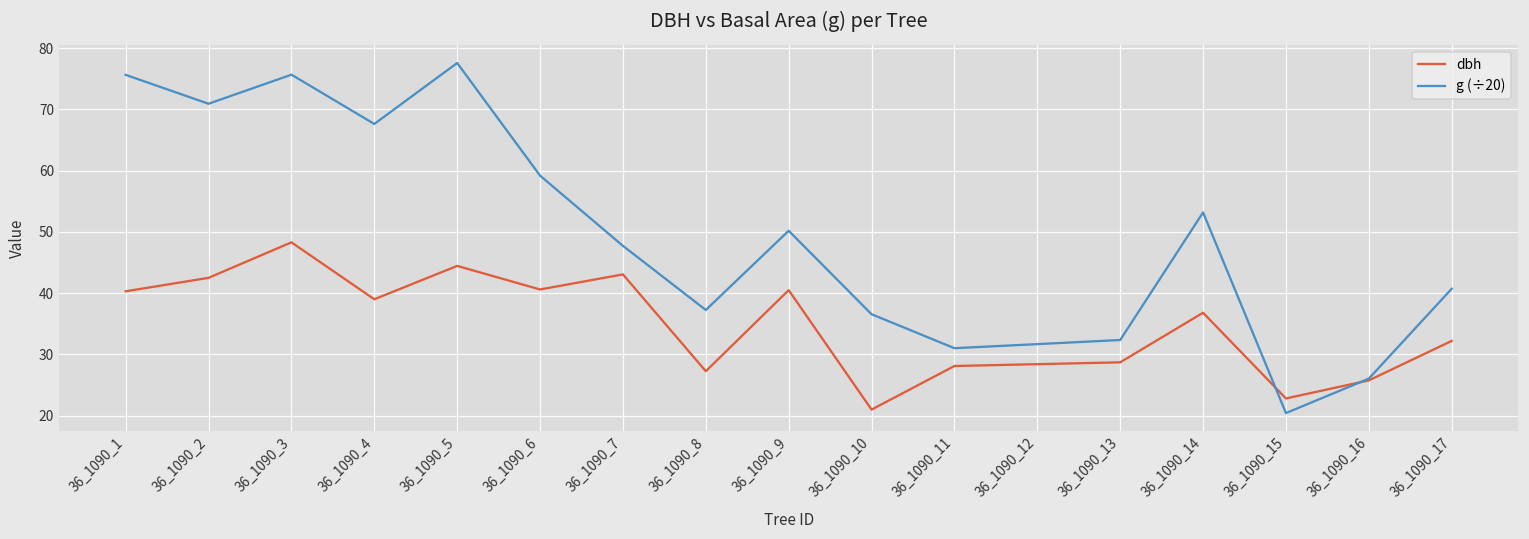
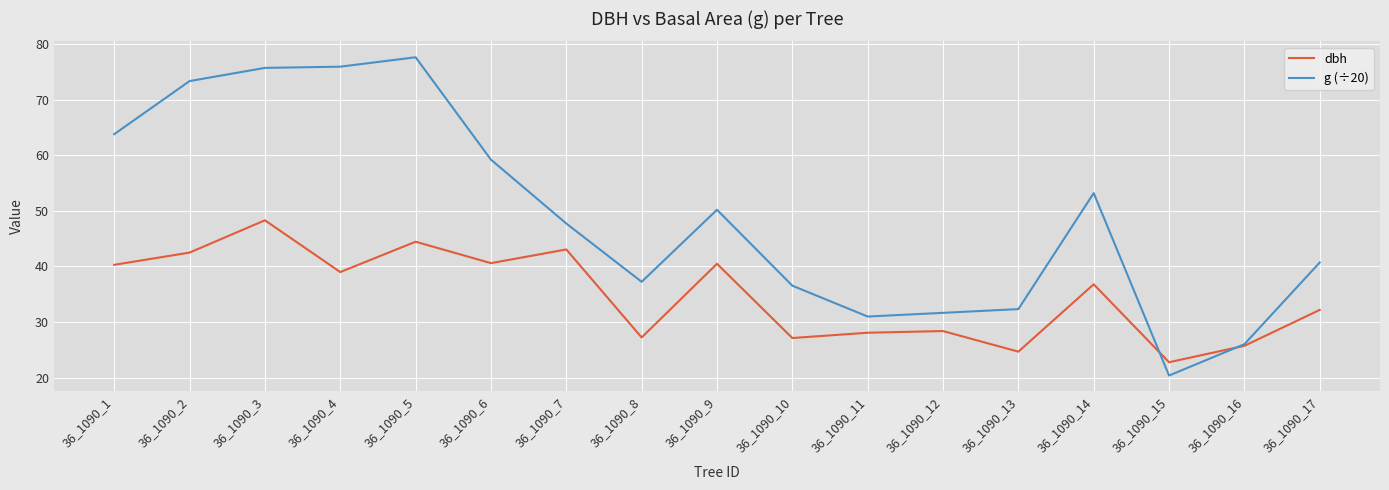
g (÷20), 36_1090_1: 76 -> 64
g (÷20), 36_1090_2: 71 -> 73
g (÷20), 36_1090_4: 68 -> 76
dbh, 36_1090_10: 21 -> 27
dbh, 36_1090_13: 29 -> 25
